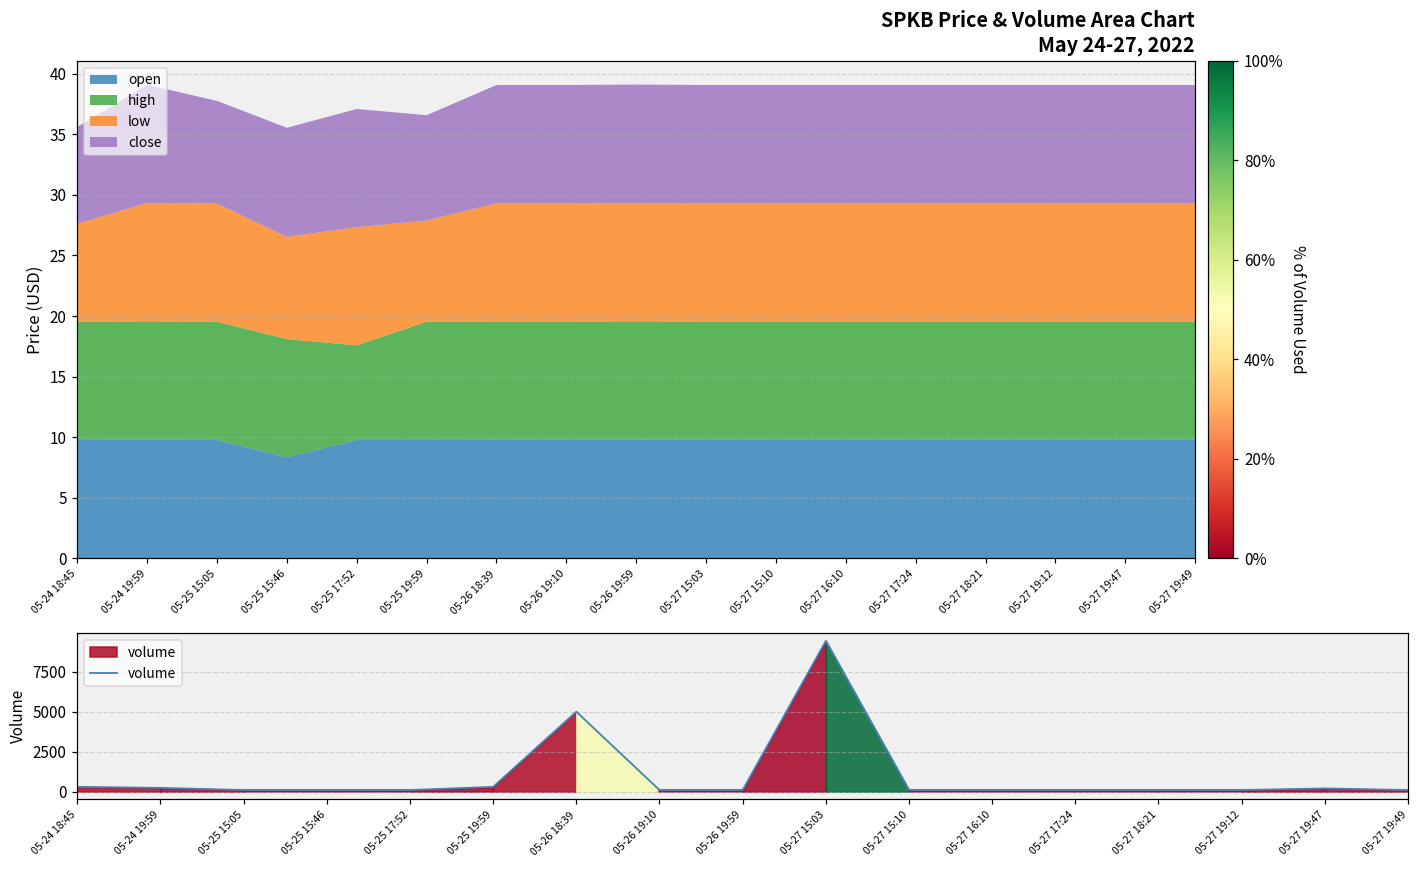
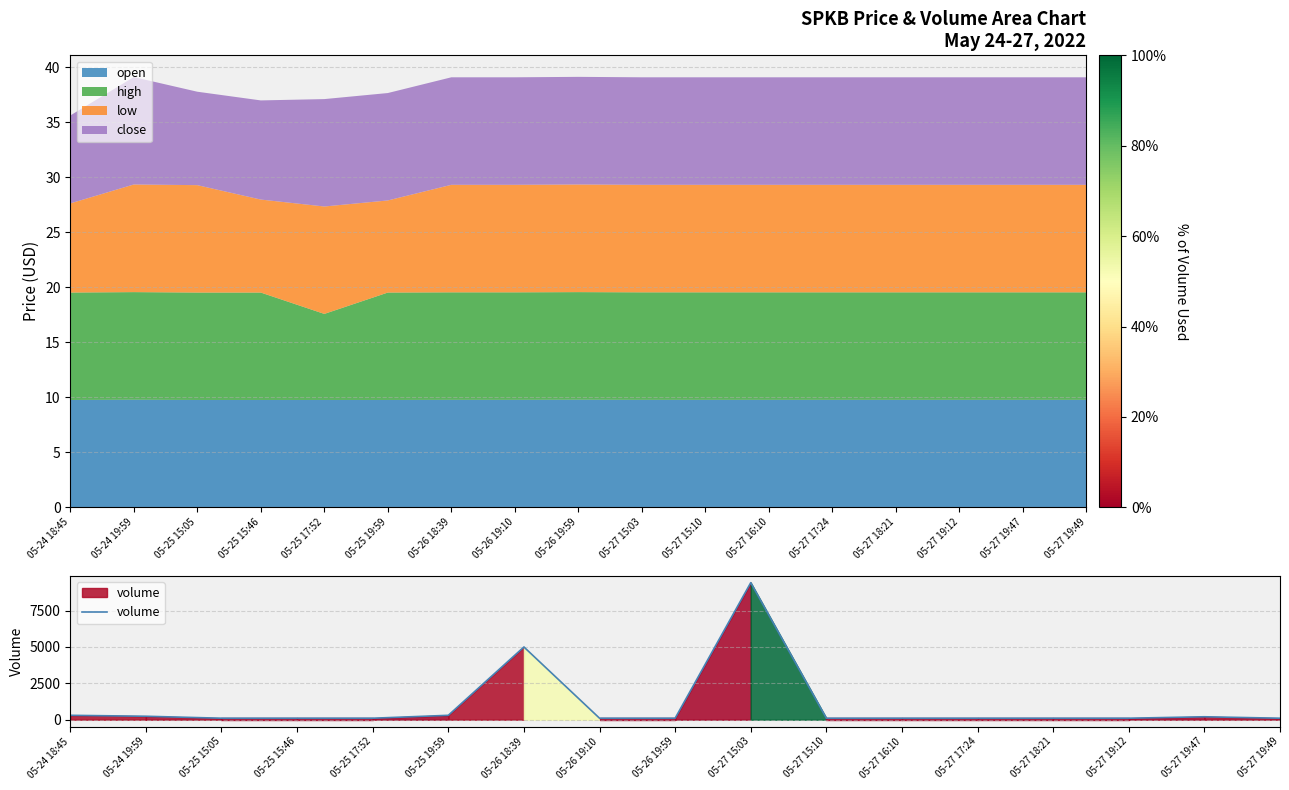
SPKB Price & Volume Area Chart May 24-27, 2022, open, 05-25 15:46: 8.3 -> 9.8
SPKB Price & Volume Area Chart May 24-27, 2022, close, 05-25 19:59: 8.7 -> 9.8
